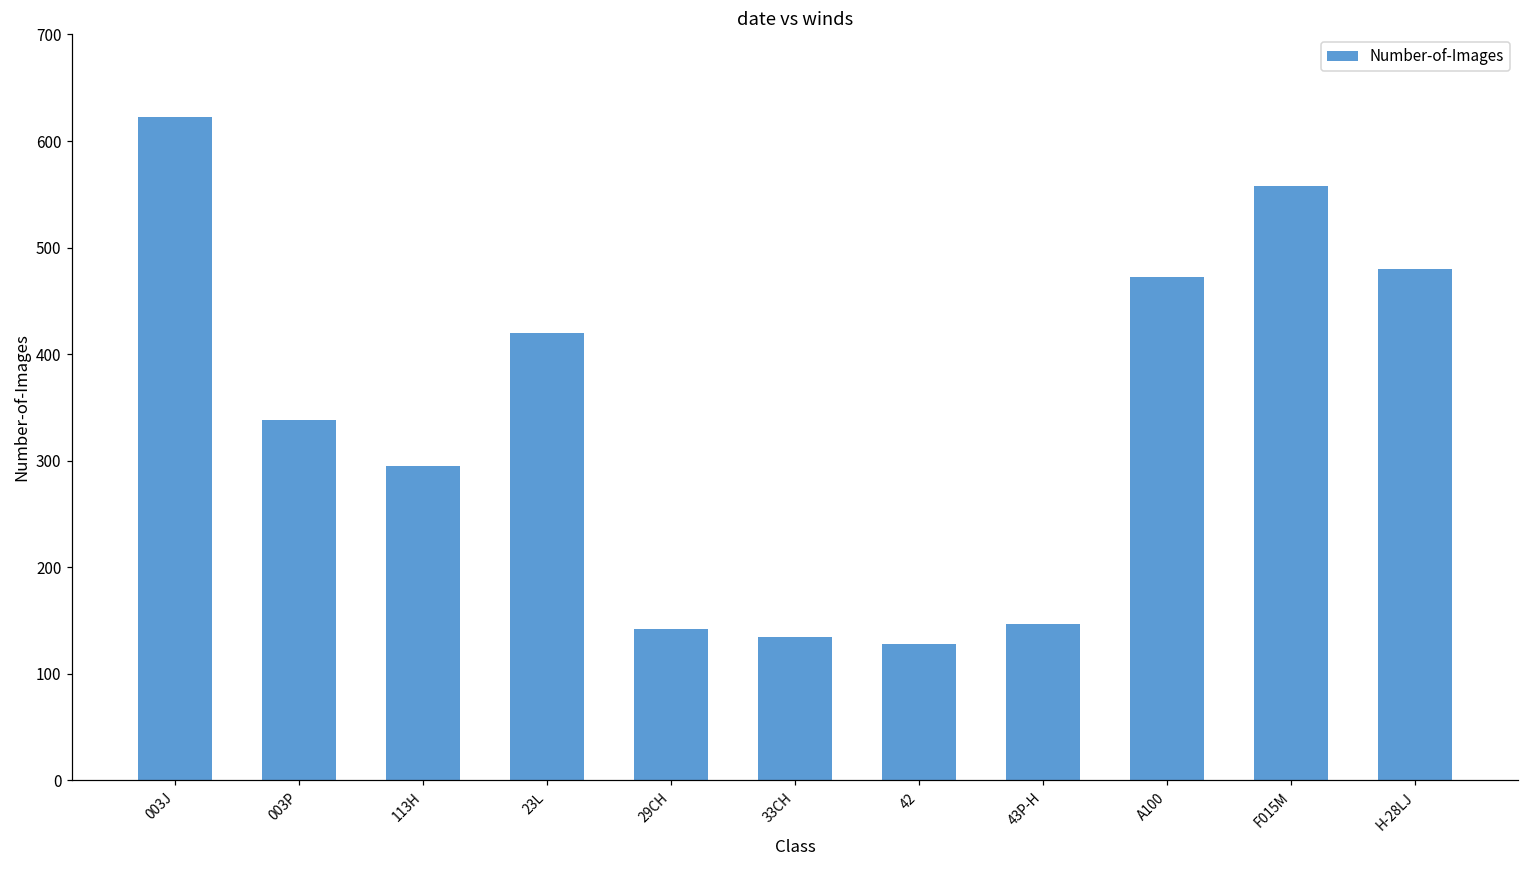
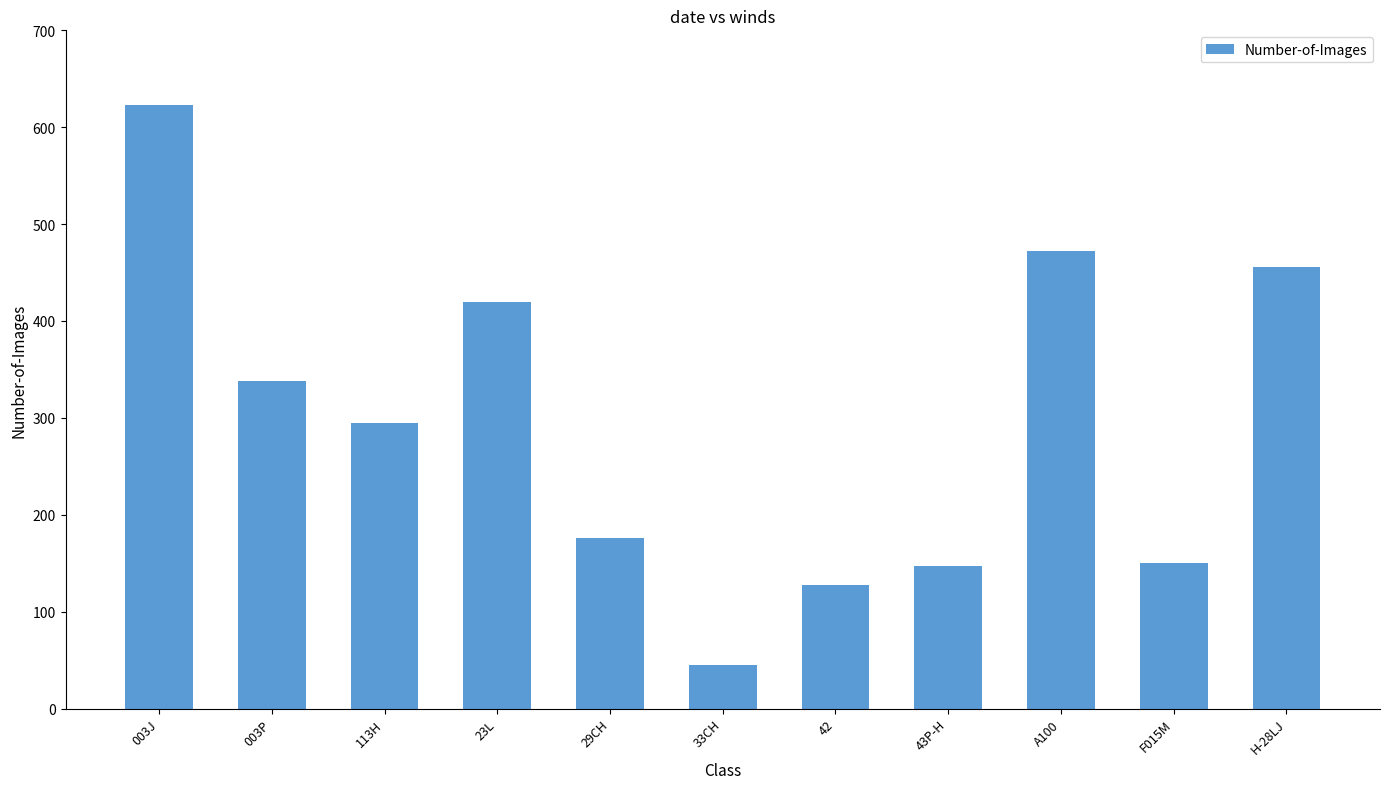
29CH: 140 -> 180
33CH: 140 -> 50
F015M: 560 -> 150
H-28LJ: 480 -> 460
